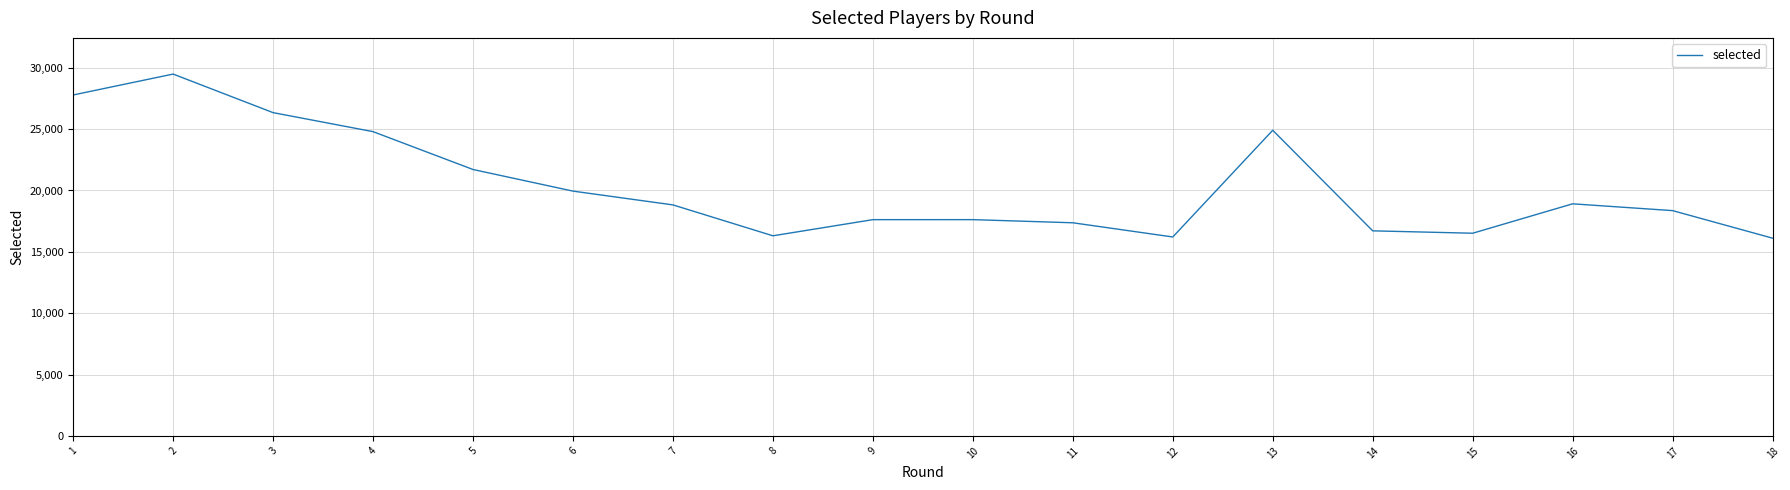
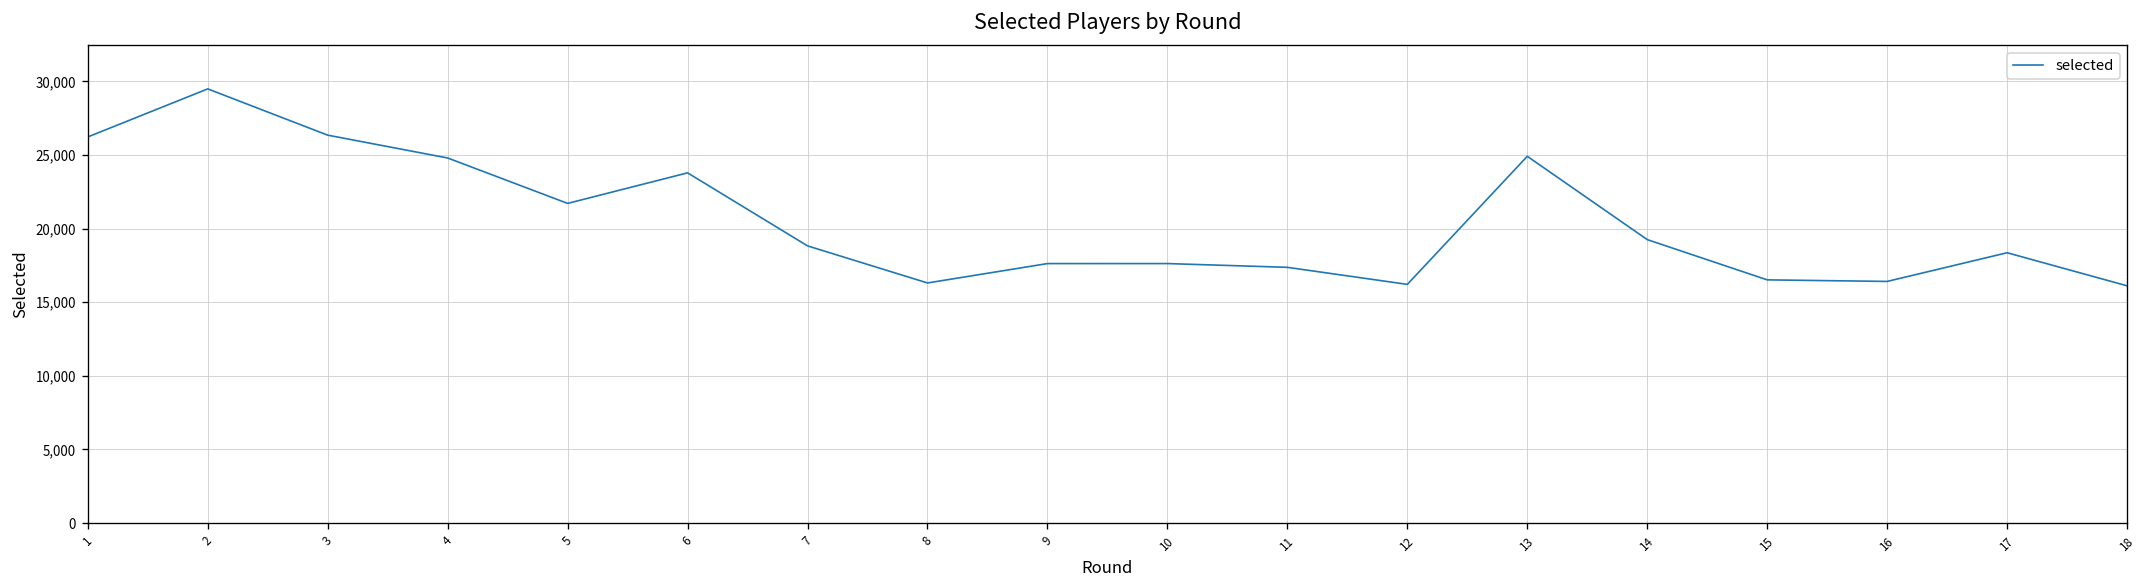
1: 27,800 -> 26,200
6: 19,900 -> 23,800
14: 16,700 -> 19,300
16: 18,900 -> 16,400
